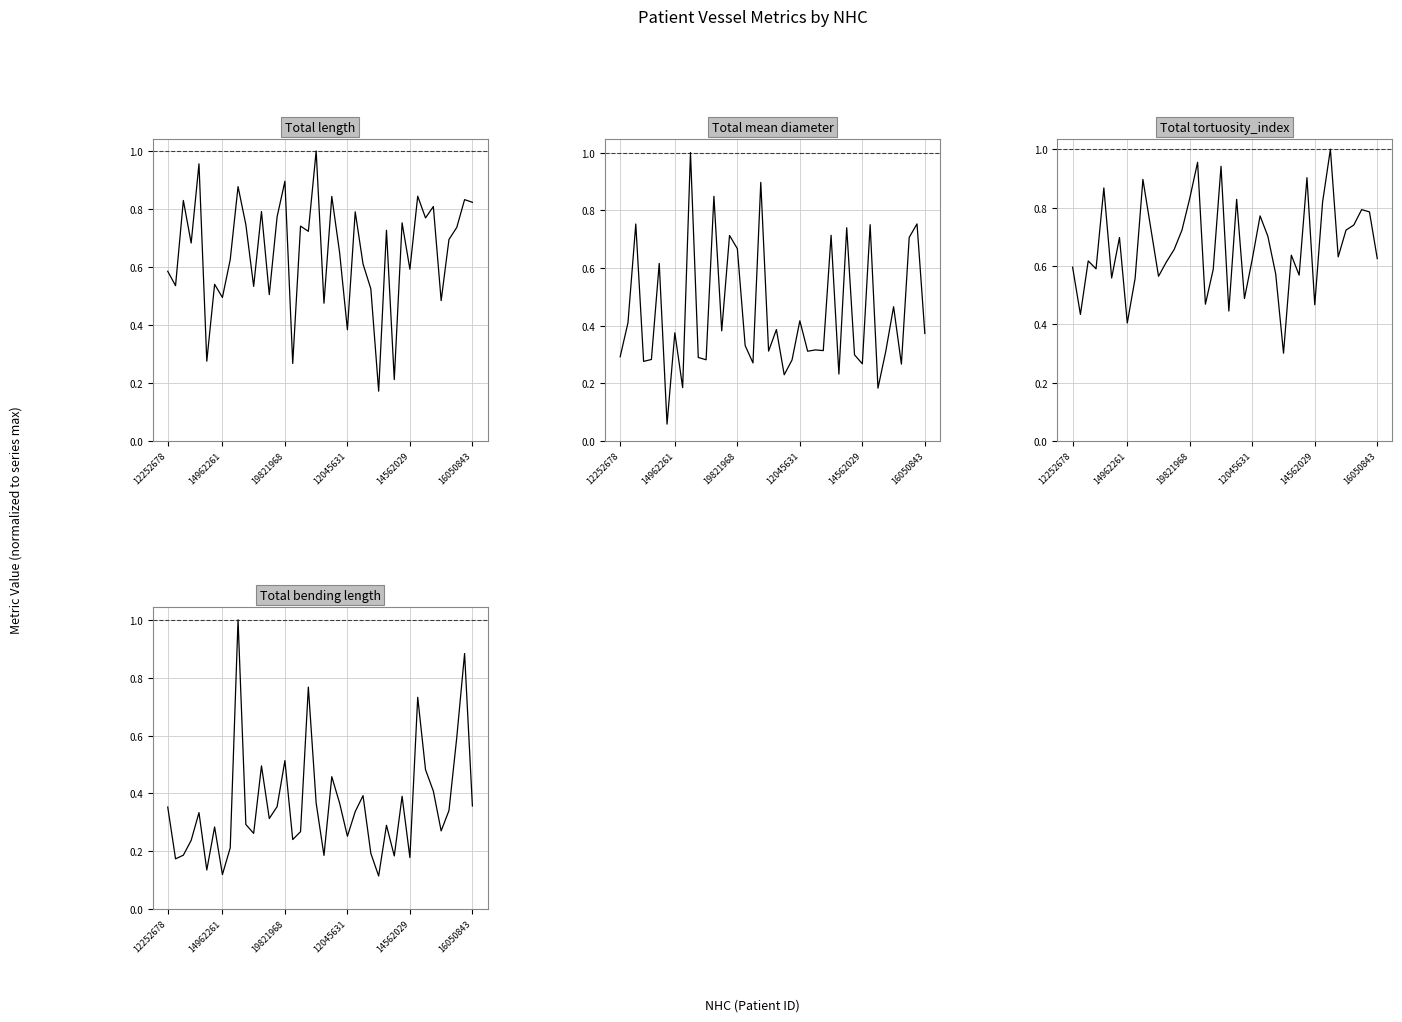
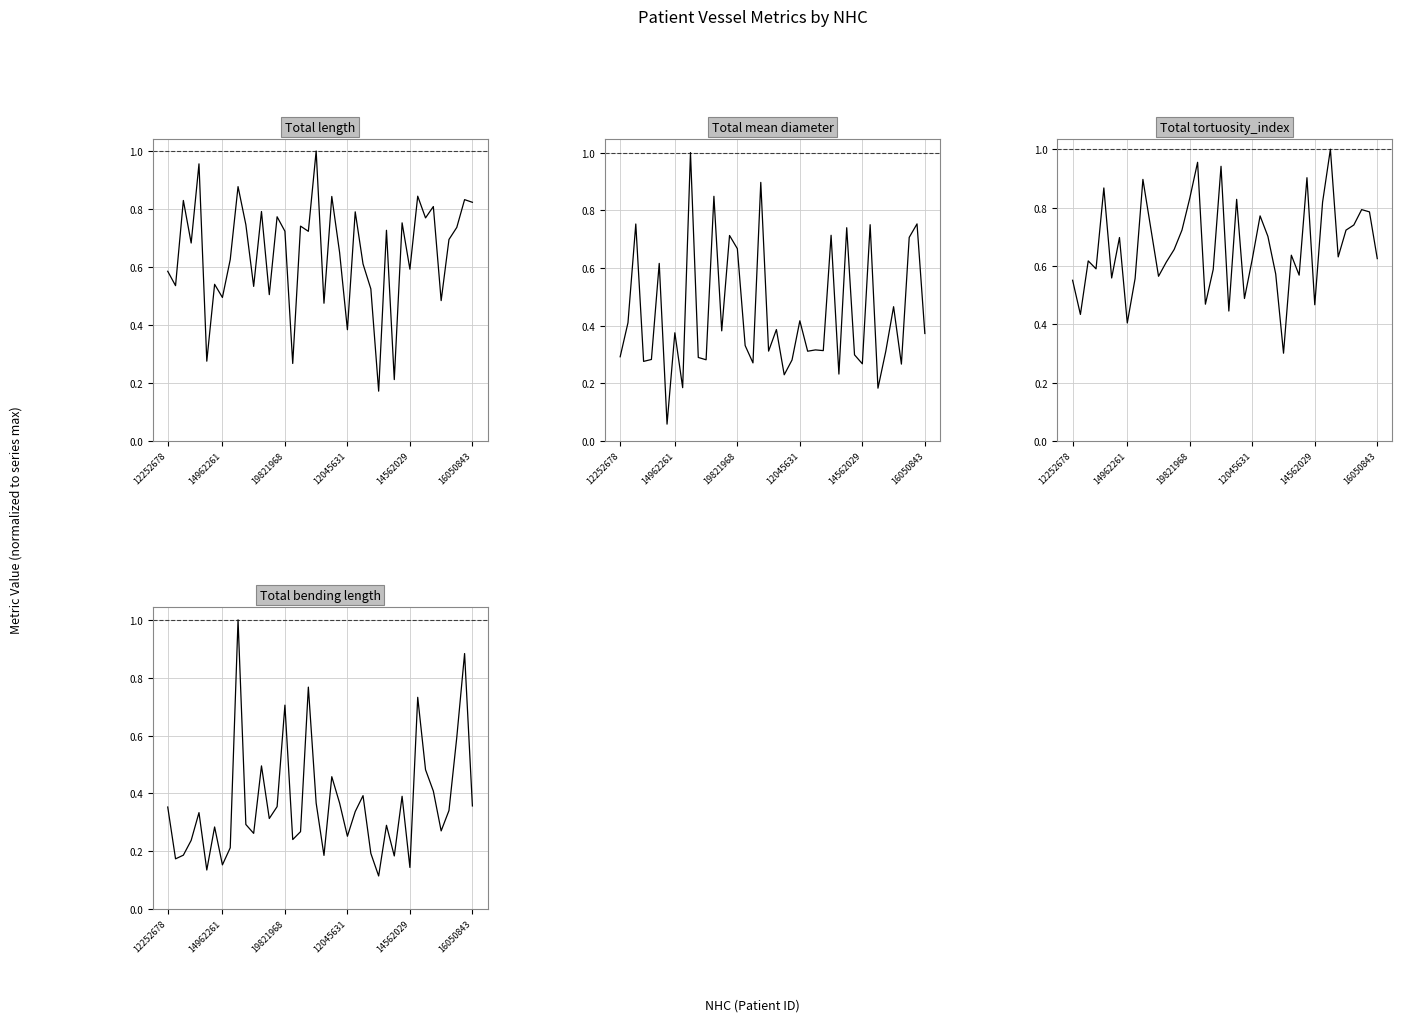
Total length, 19821968: 0.90 -> 0.72
Total tortuosity_index, 12252678: 0.60 -> 0.55
Total bending length, 14962261: 0.12 -> 0.15
Total bending length, 19821968: 0.51 -> 0.71
Total bending length, 14562029: 0.18 -> 0.14
